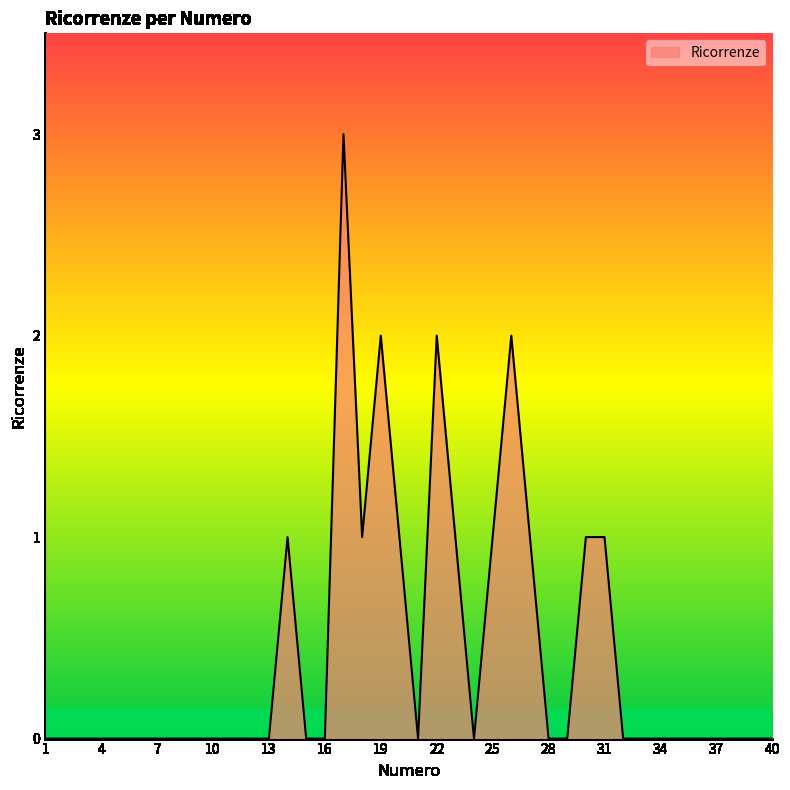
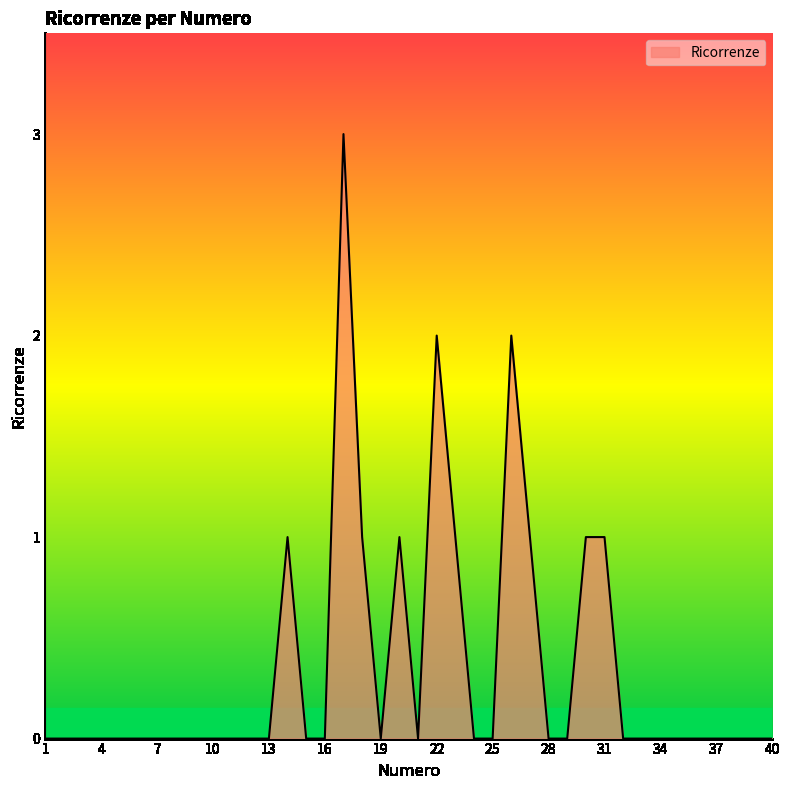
19: 2 -> 0
25: 1 -> 0
